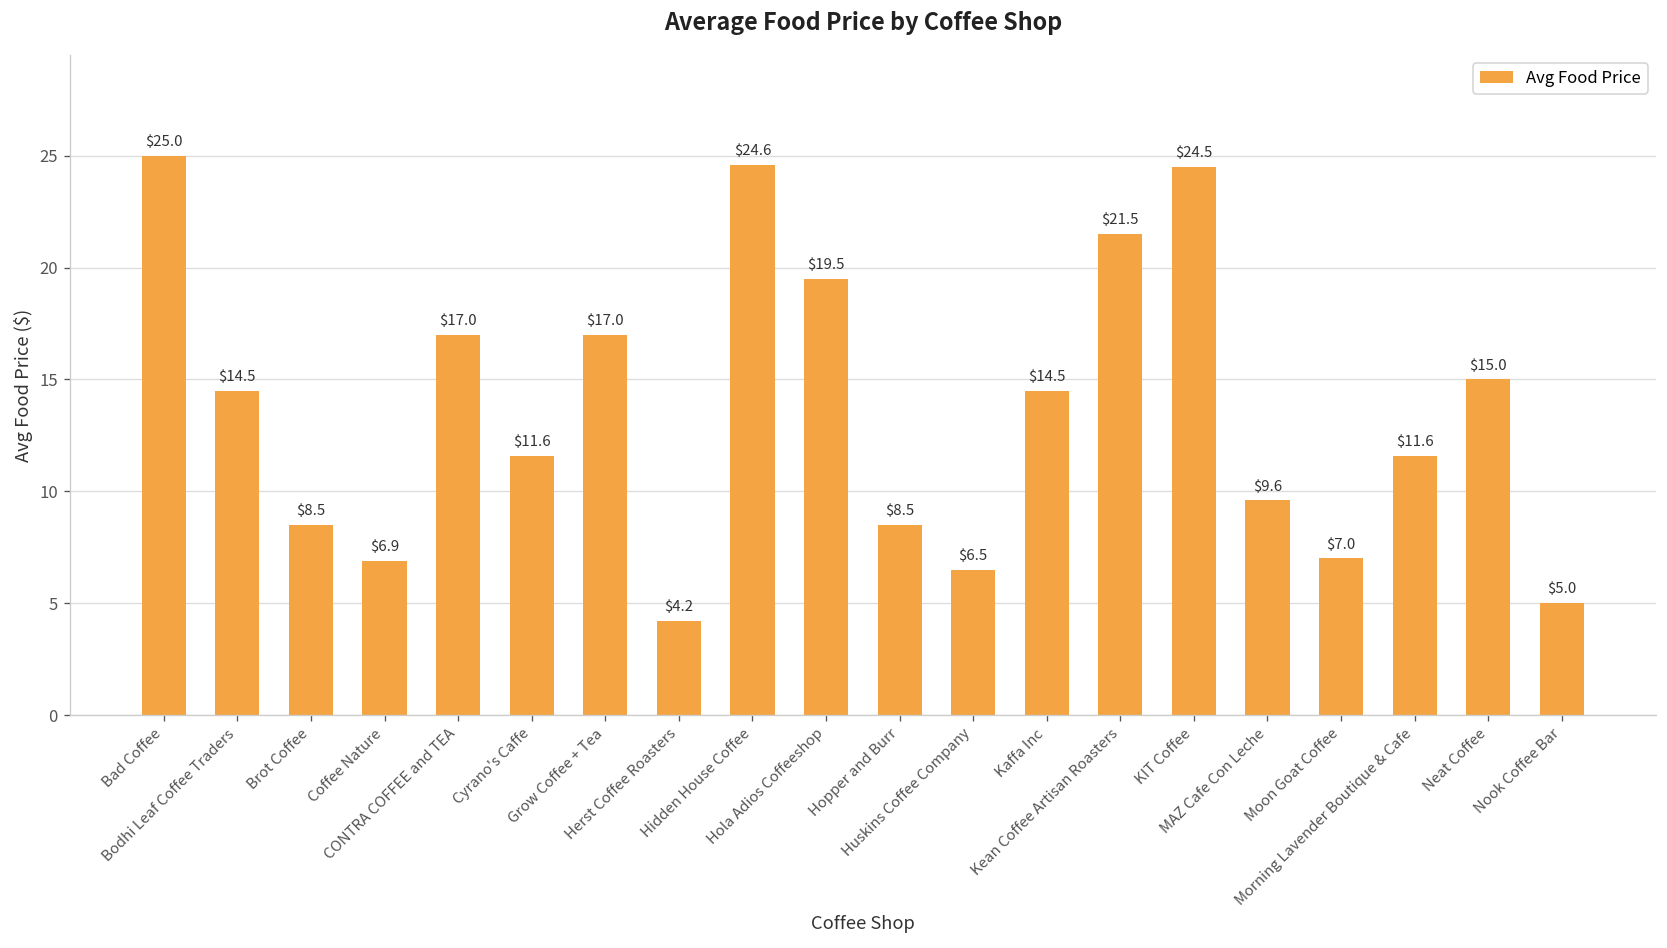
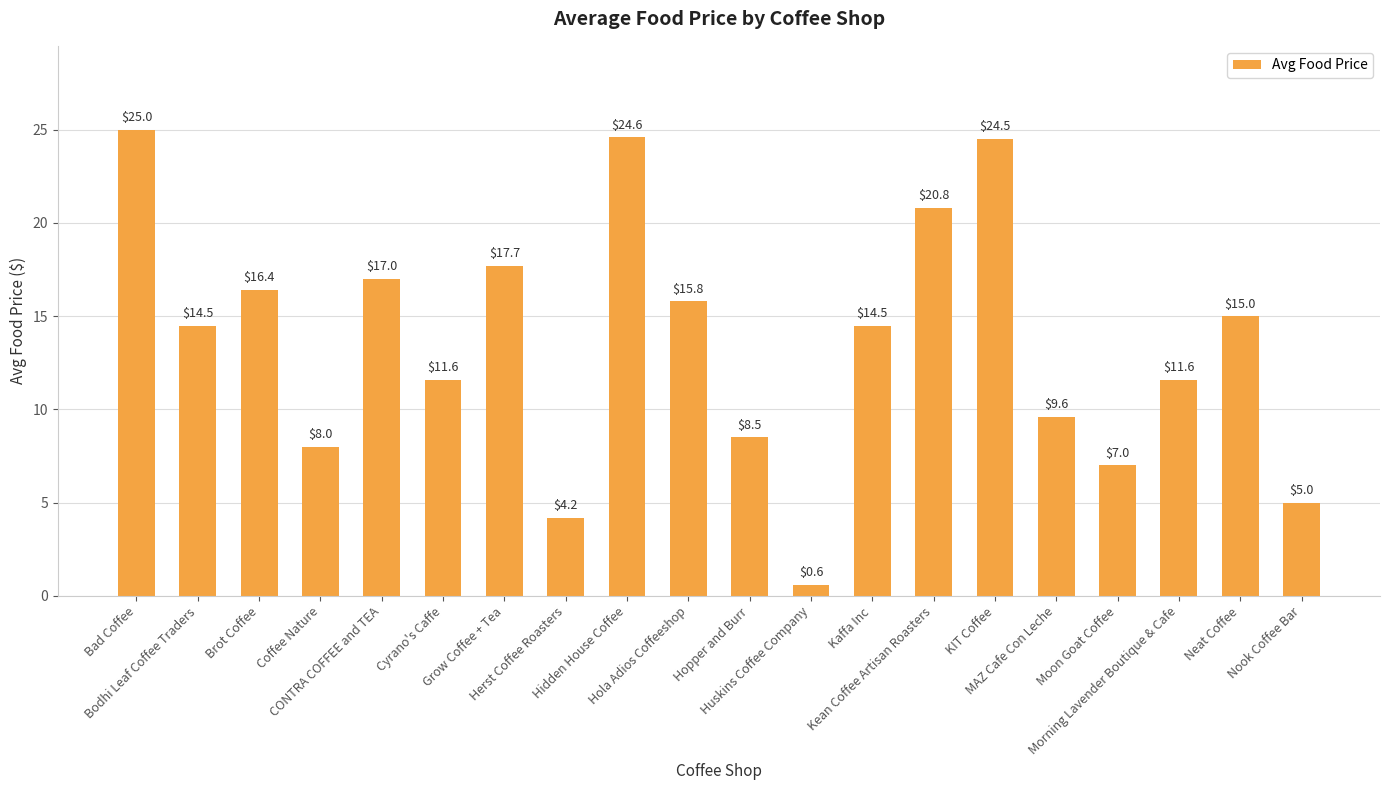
Brot Coffee: $8.5 -> $16.4
Coffee Nature: $6.9 -> $8.0
Grow Coffee + Tea: $17.0 -> $17.7
Hola Adios Coffeeshop: $19.5 -> $15.8
Huskins Coffee Company: $6.5 -> $0.6
Kean Coffee Artisan Roasters: $21.5 -> $20.8
